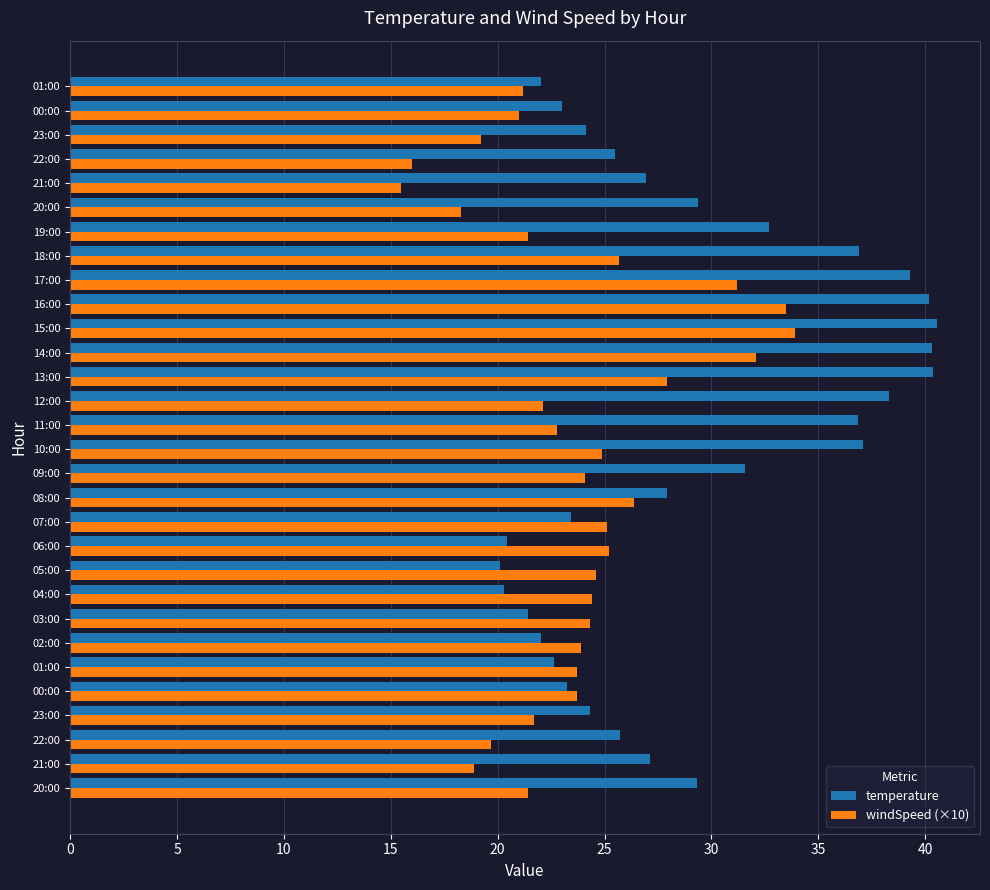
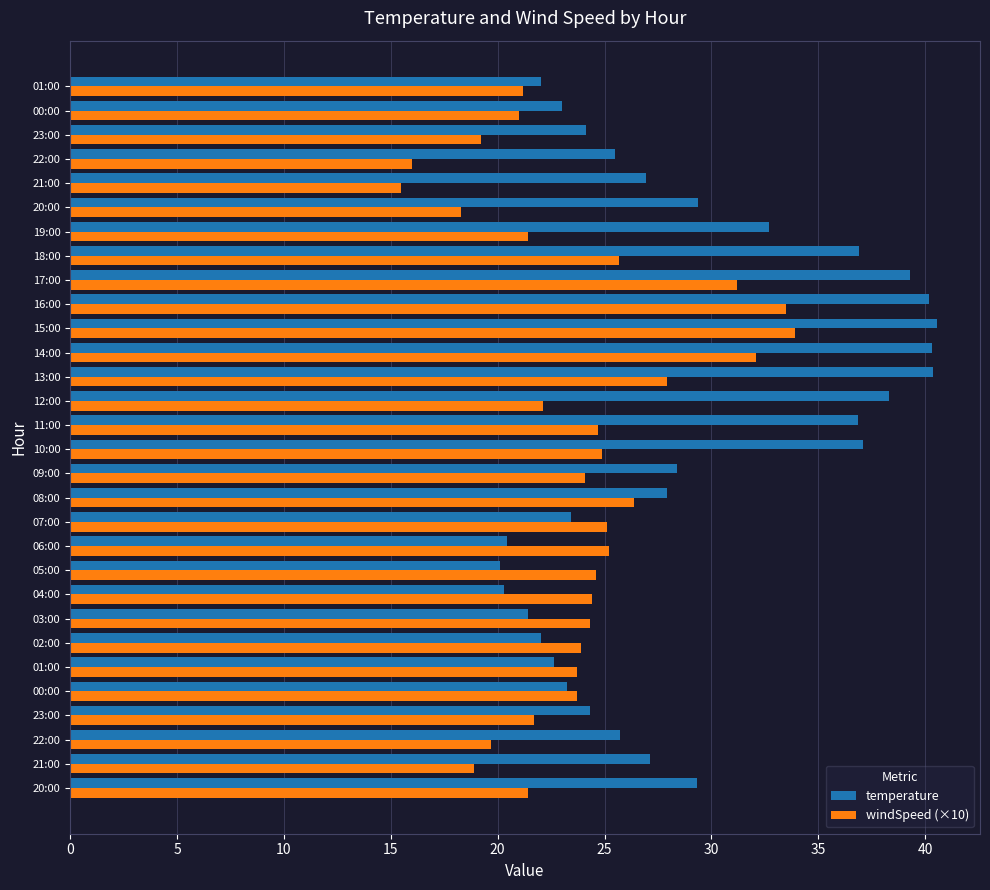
windSpeed (×10), 11:00: 22.8 -> 24.7
temperature, 09:00: 31.6 -> 28.4
